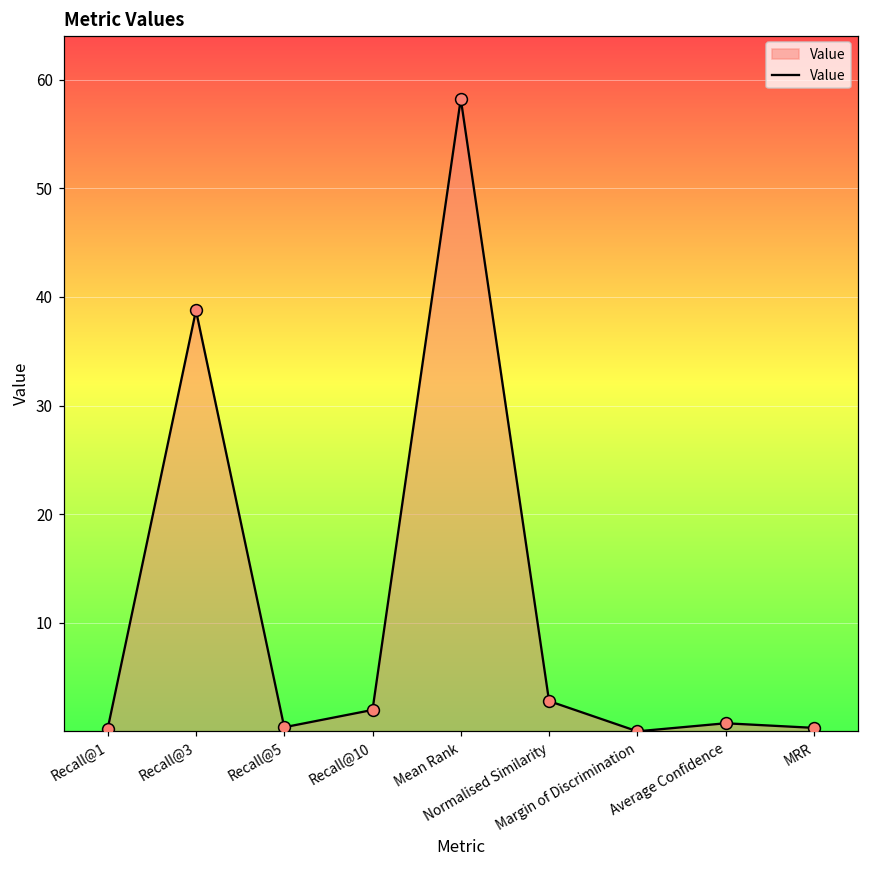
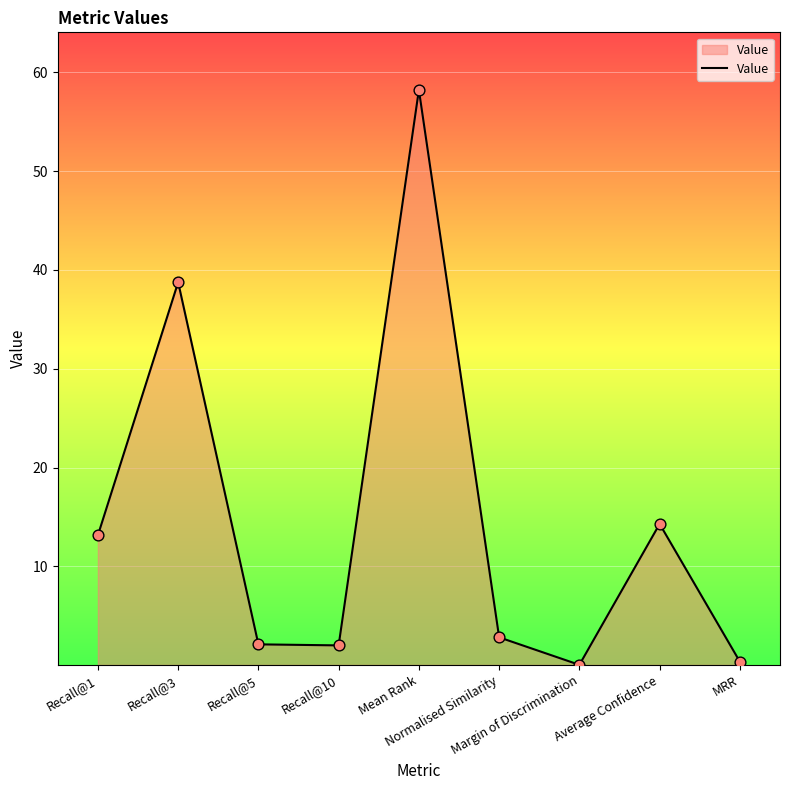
Recall@1: 0 -> 13
Recall@5: 0 -> 2
Average Confidence: 1 -> 14
